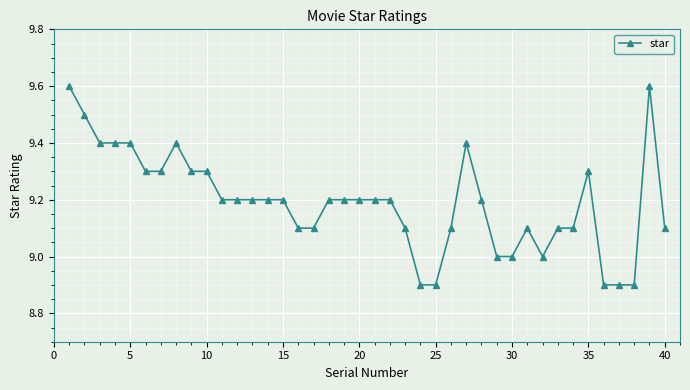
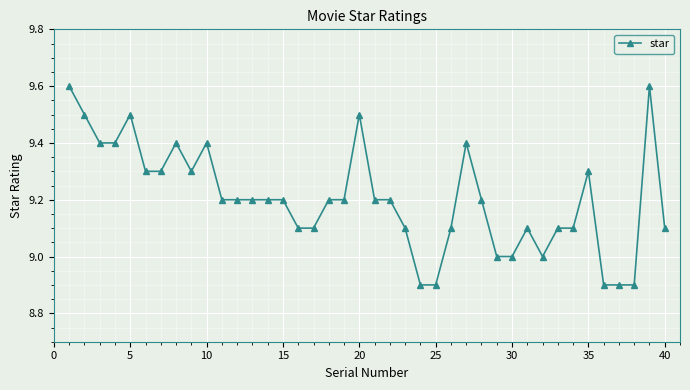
5: 9.4 -> 9.5
10: 9.3 -> 9.4
20: 9.2 -> 9.5
